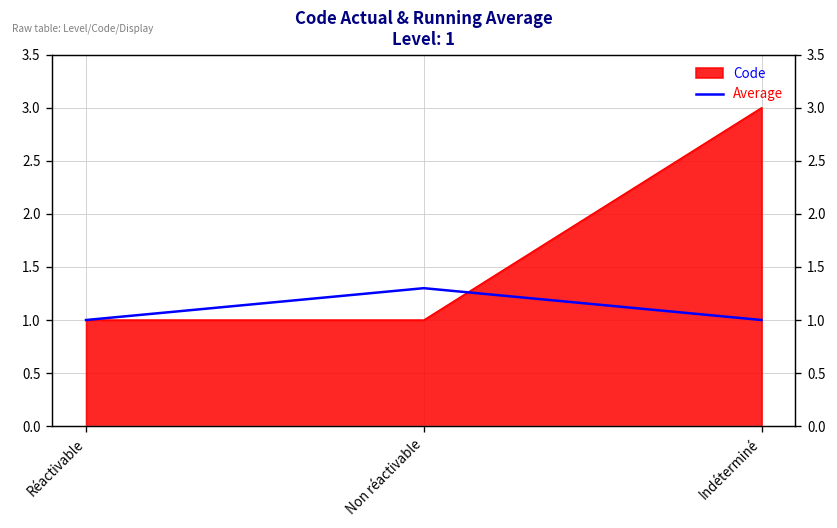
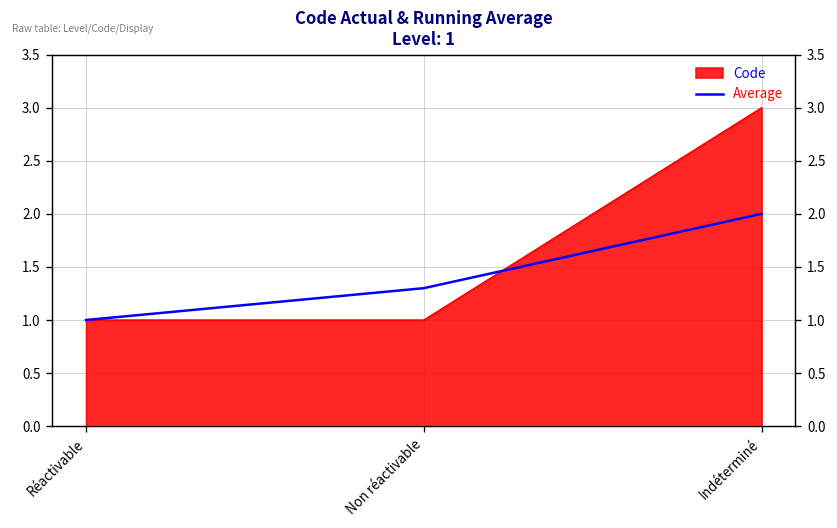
Average, Indéterminé: 1 -> 2
